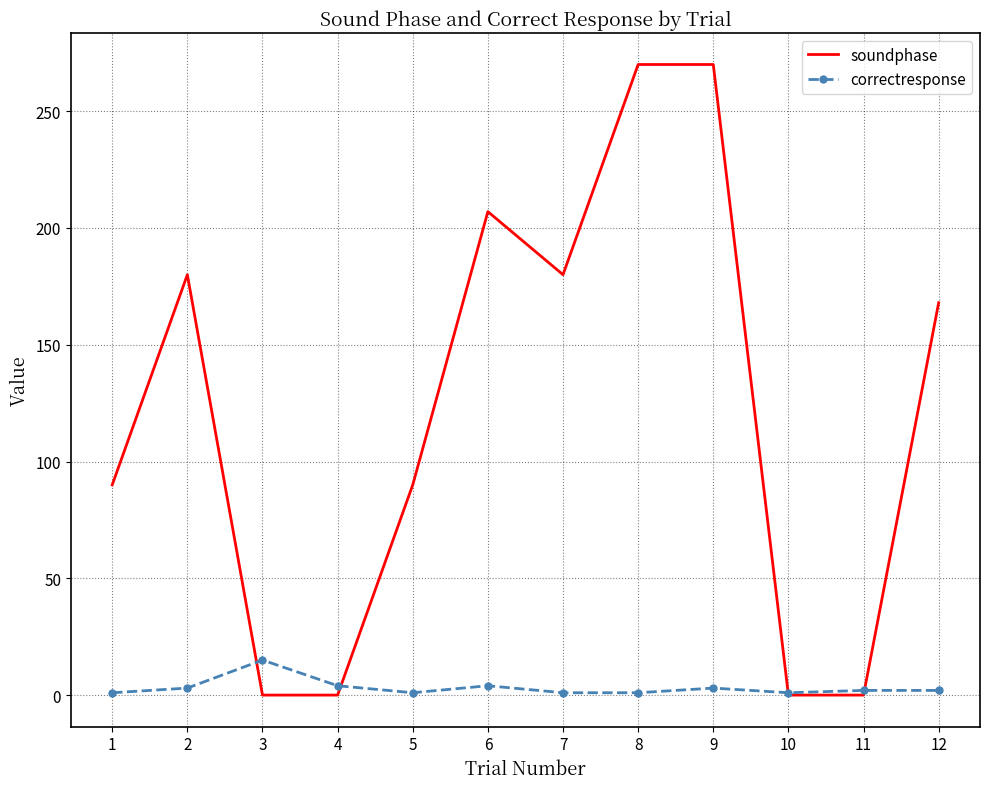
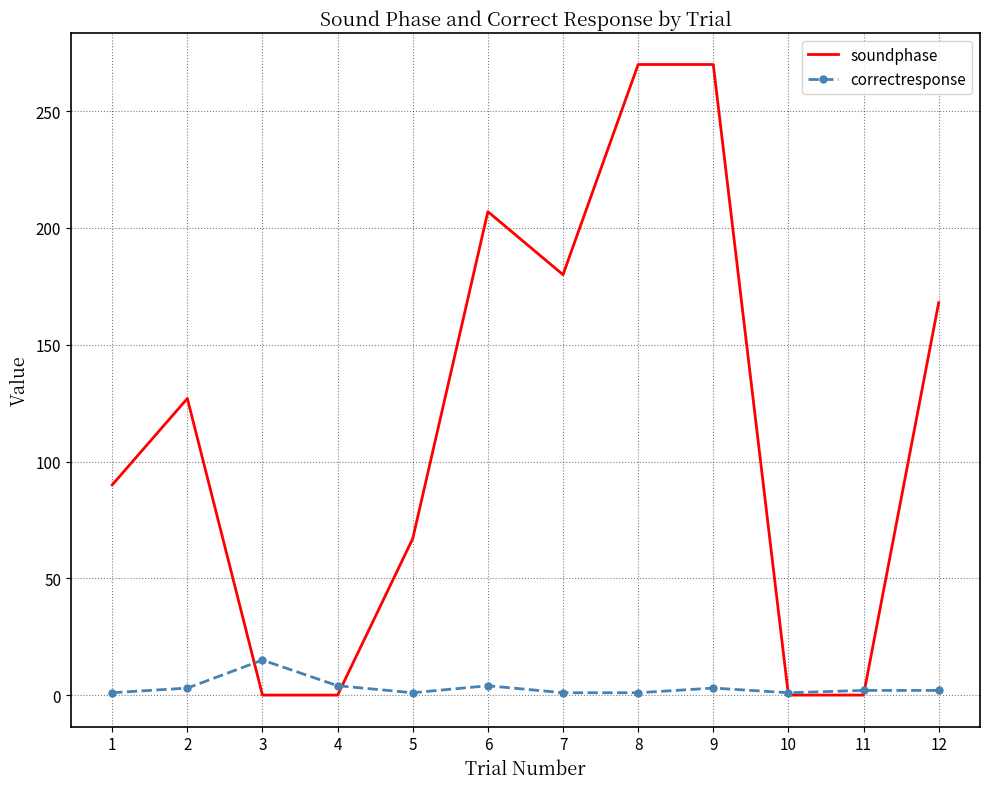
soundphase, 2: 180 -> 127
soundphase, 5: 90 -> 67
